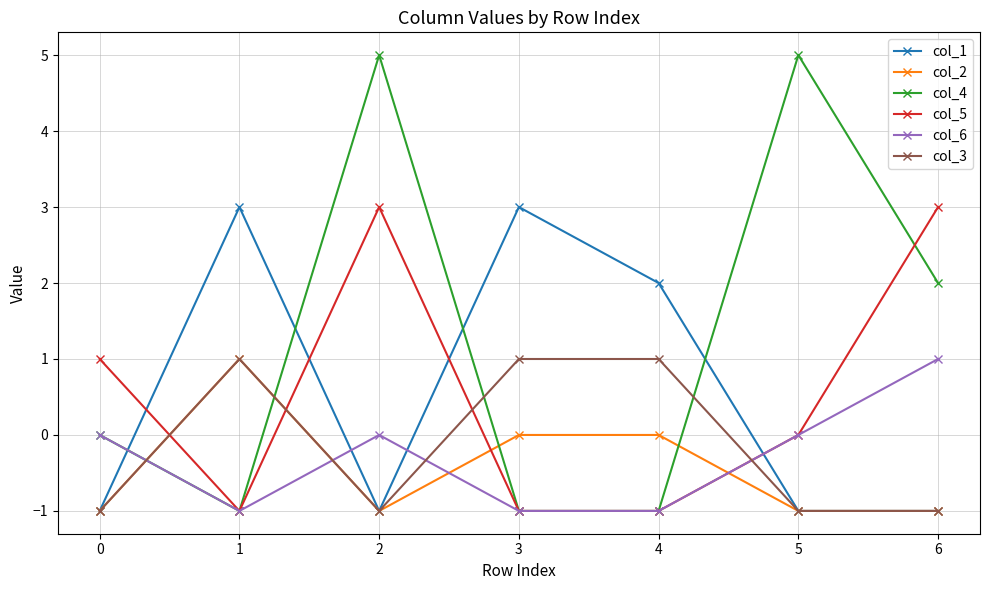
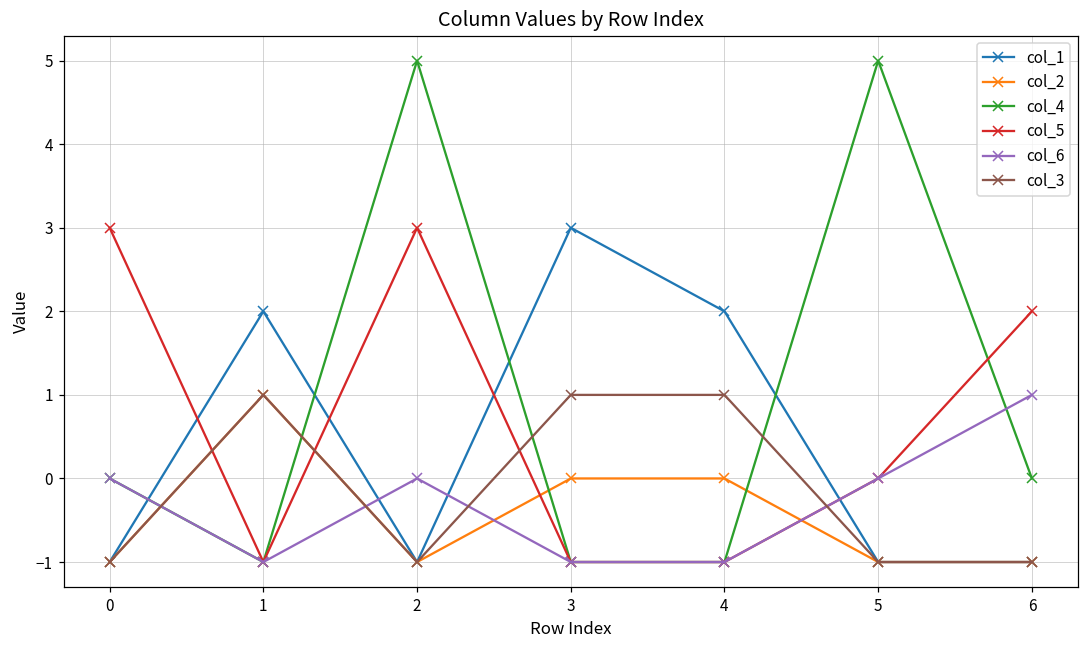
col_5, 0: 1 -> 3
col_1, 1: 3 -> 2
col_4, 6: 2 -> 0
col_5, 6: 3 -> 2
